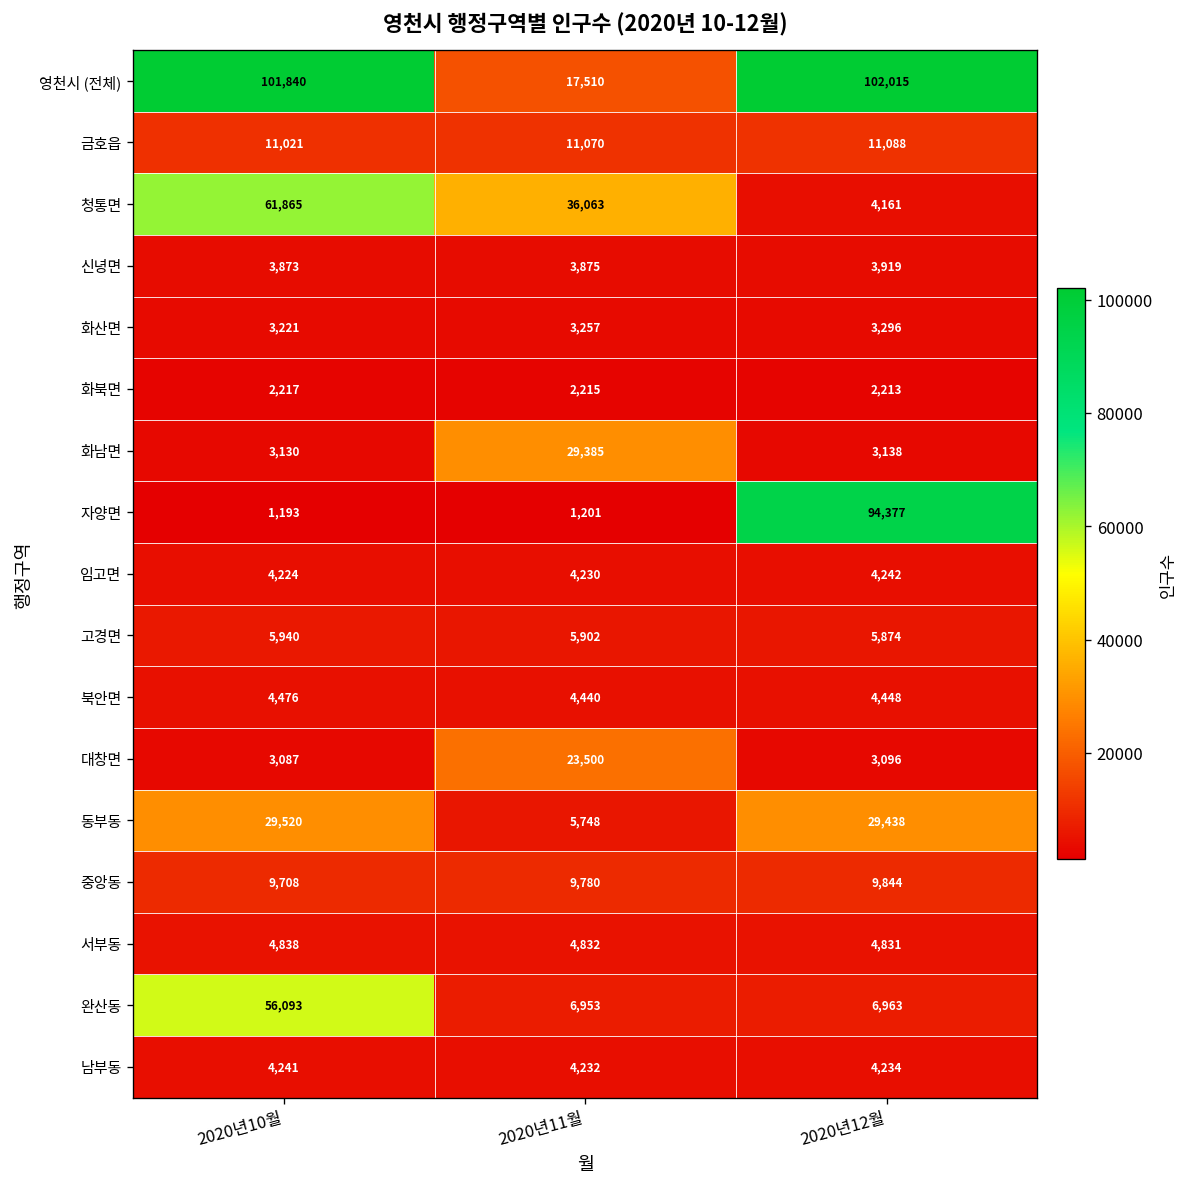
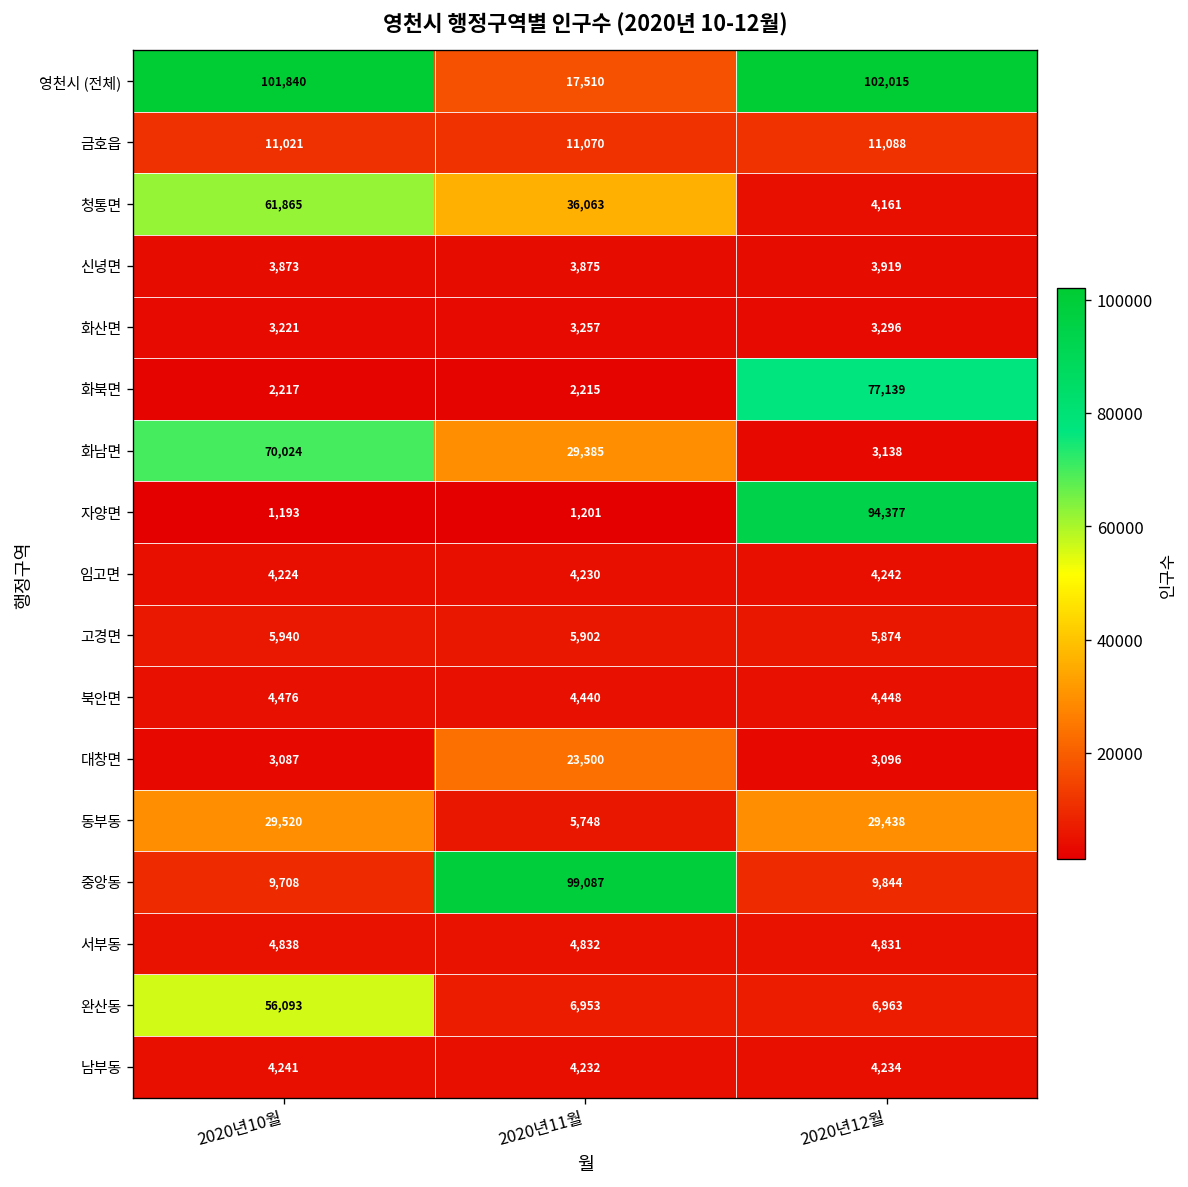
화북면, 2020년12월: 2,213 -> 77,139
화남면, 2020년10월: 3,130 -> 70,024
중앙동, 2020년11월: 9,780 -> 99,087
